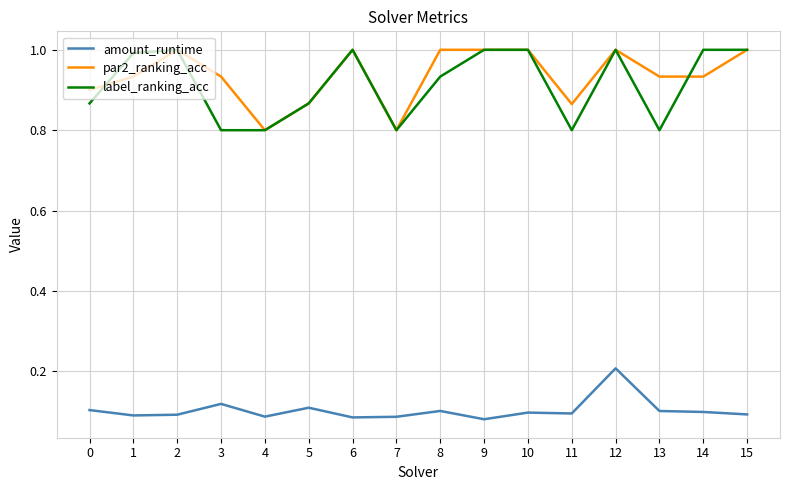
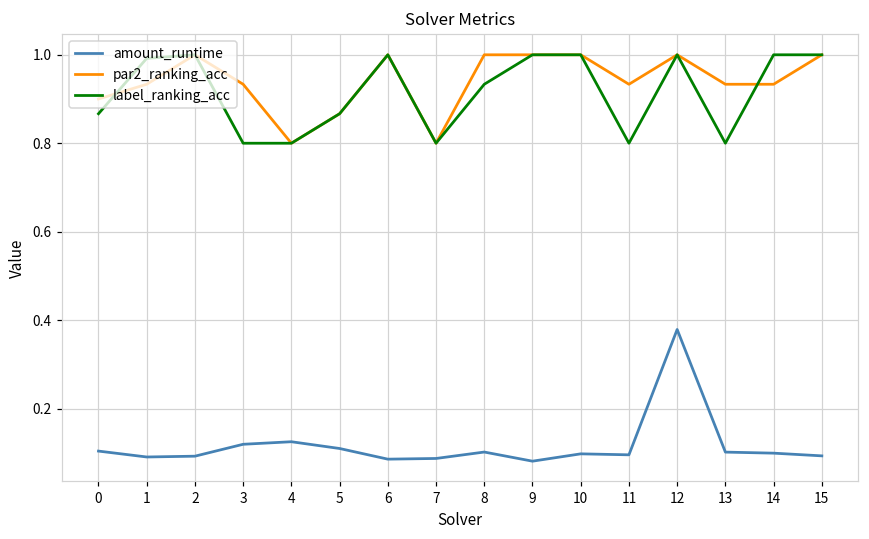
amount_runtime, 4: 0.09 -> 0.12
par2_ranking_acc, 11: 0.86 -> 0.93
amount_runtime, 12: 0.21 -> 0.38
